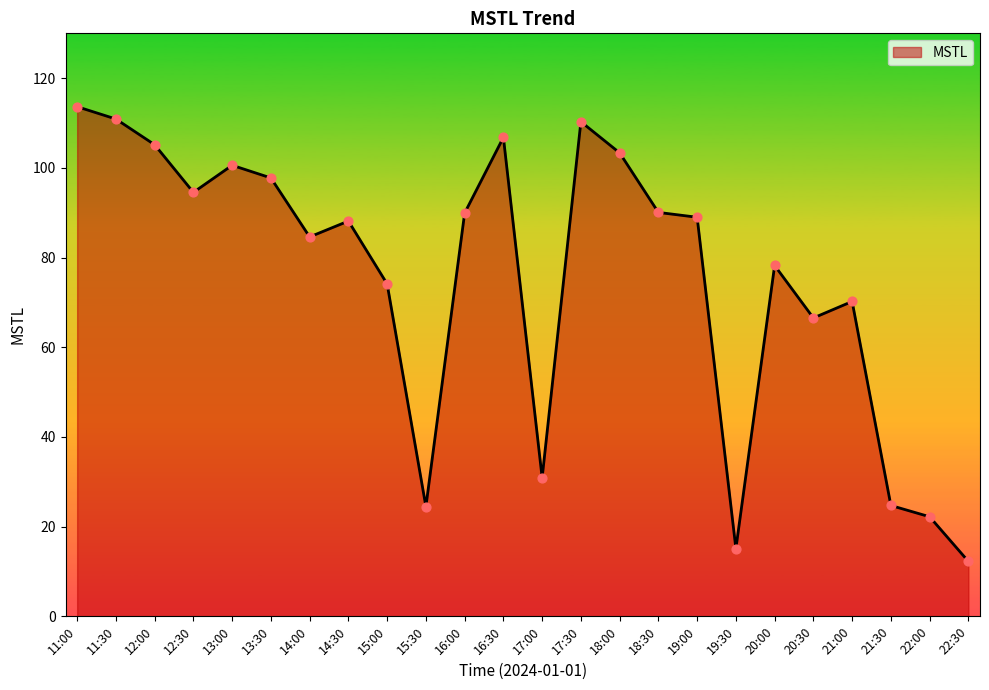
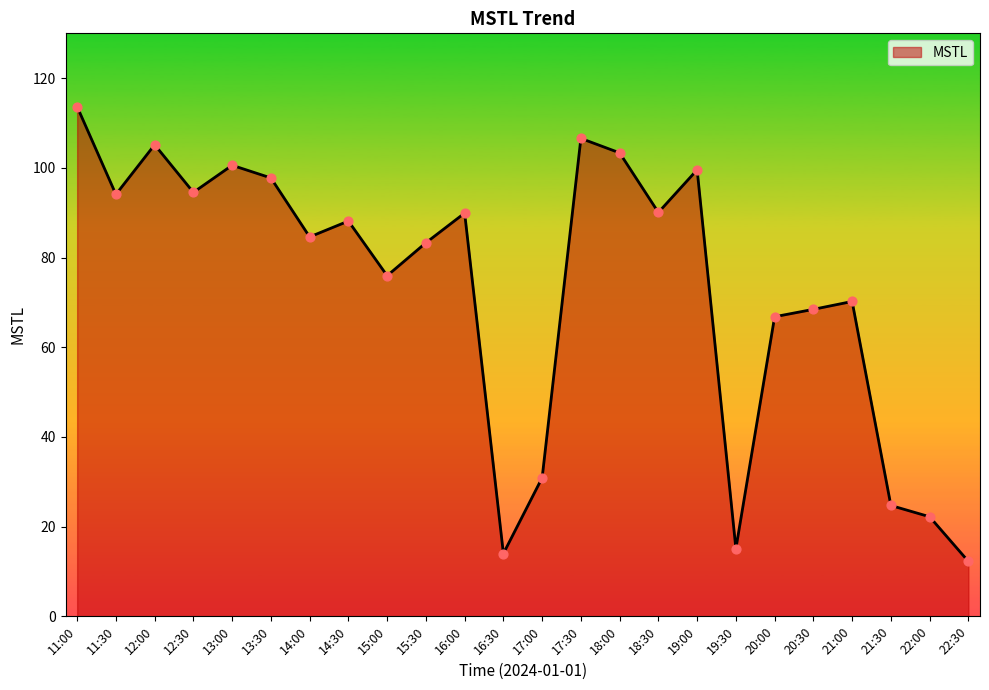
11:30: 111 -> 94
15:00: 74 -> 76
15:30: 24 -> 83
16:30: 107 -> 14
17:30: 110 -> 107
19:00: 89 -> 100
20:00: 78 -> 67
20:30: 67 -> 68
